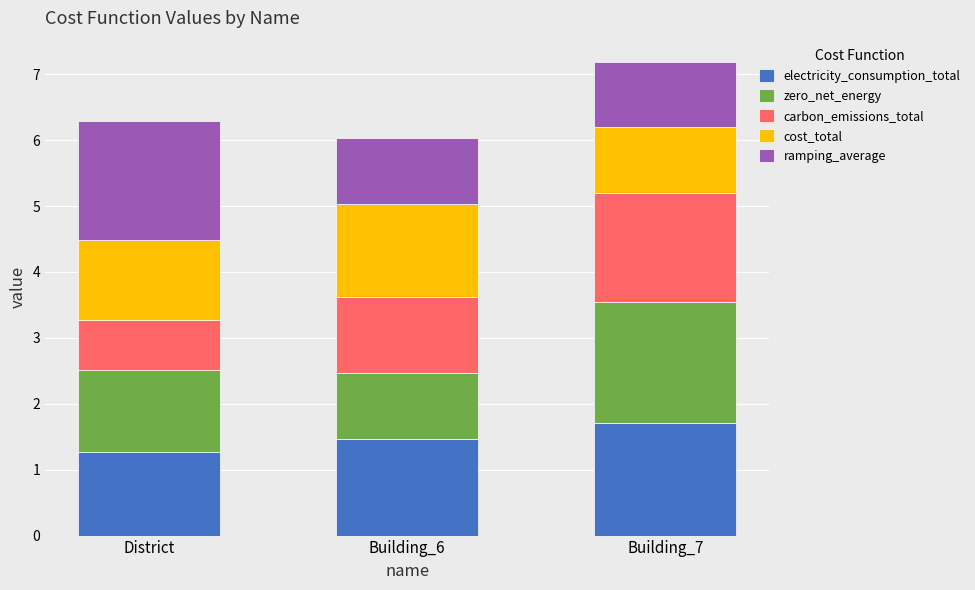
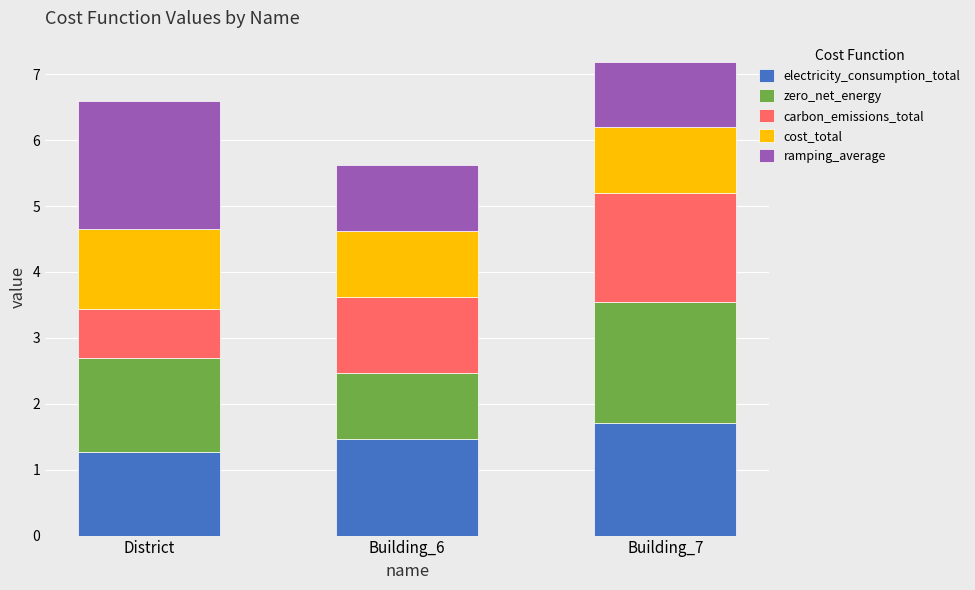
zero_net_energy, District: 1.2 -> 1.4
ramping_average, District: 1.8 -> 1.9
cost_total, Building_6: 1.4 -> 1.0
